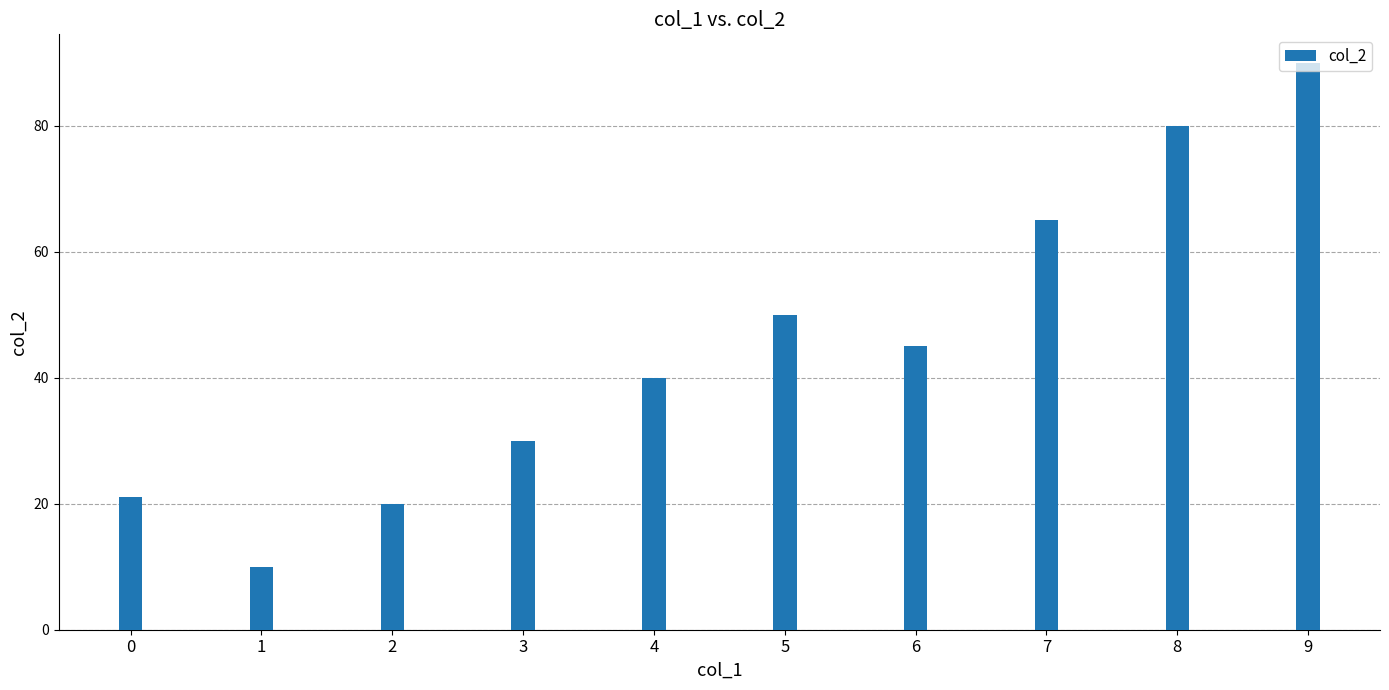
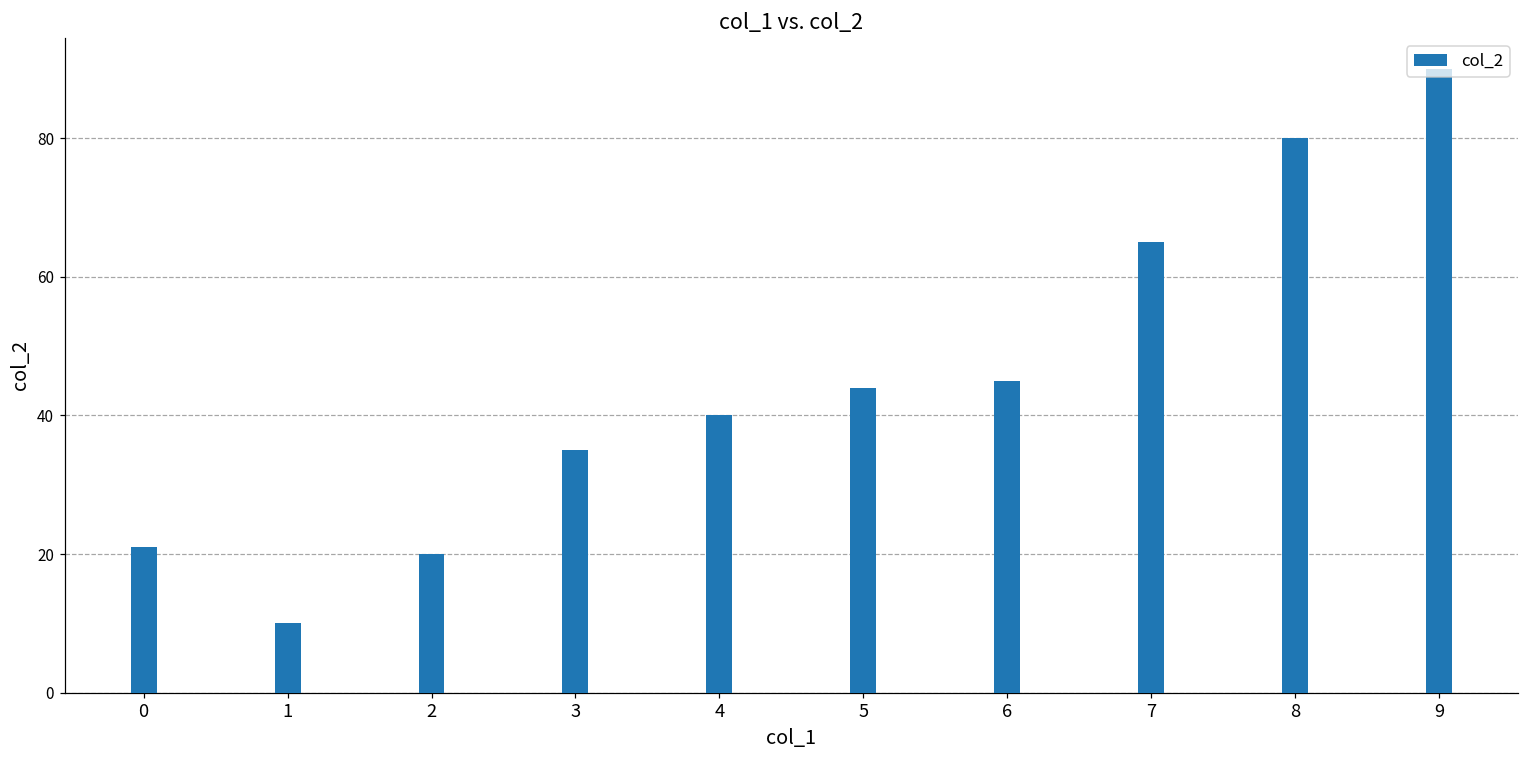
3: 30 -> 35
5: 50 -> 44
